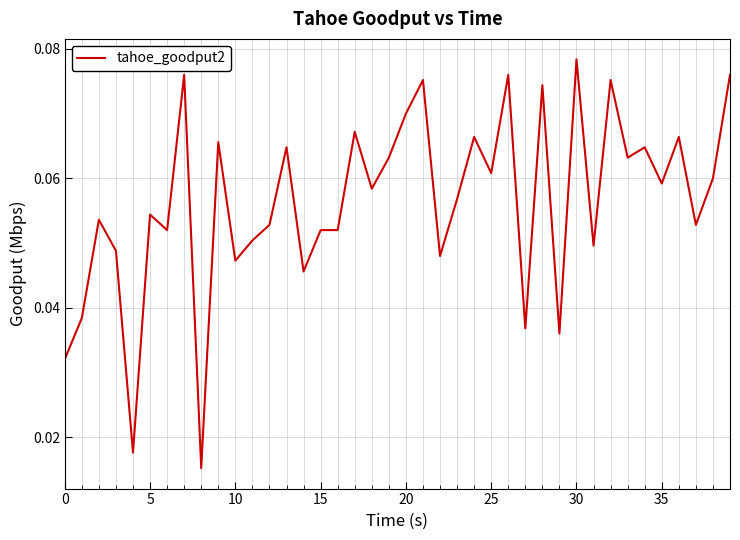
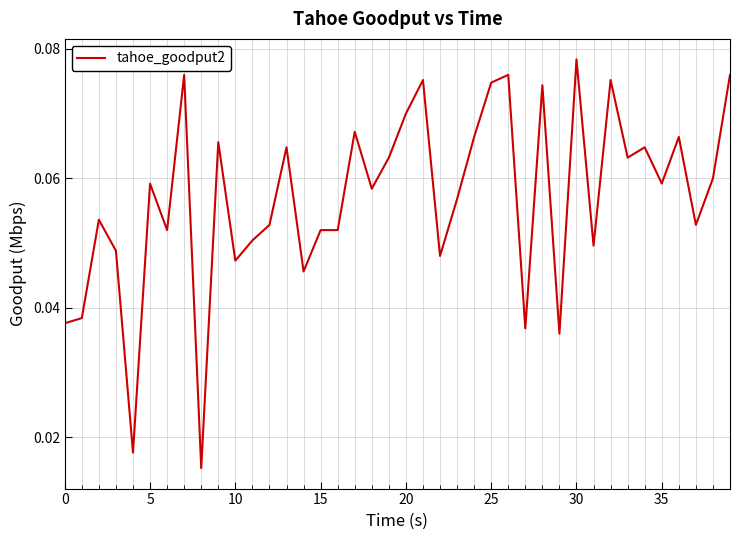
0: 0.032 -> 0.038
5: 0.054 -> 0.059
25: 0.061 -> 0.075
